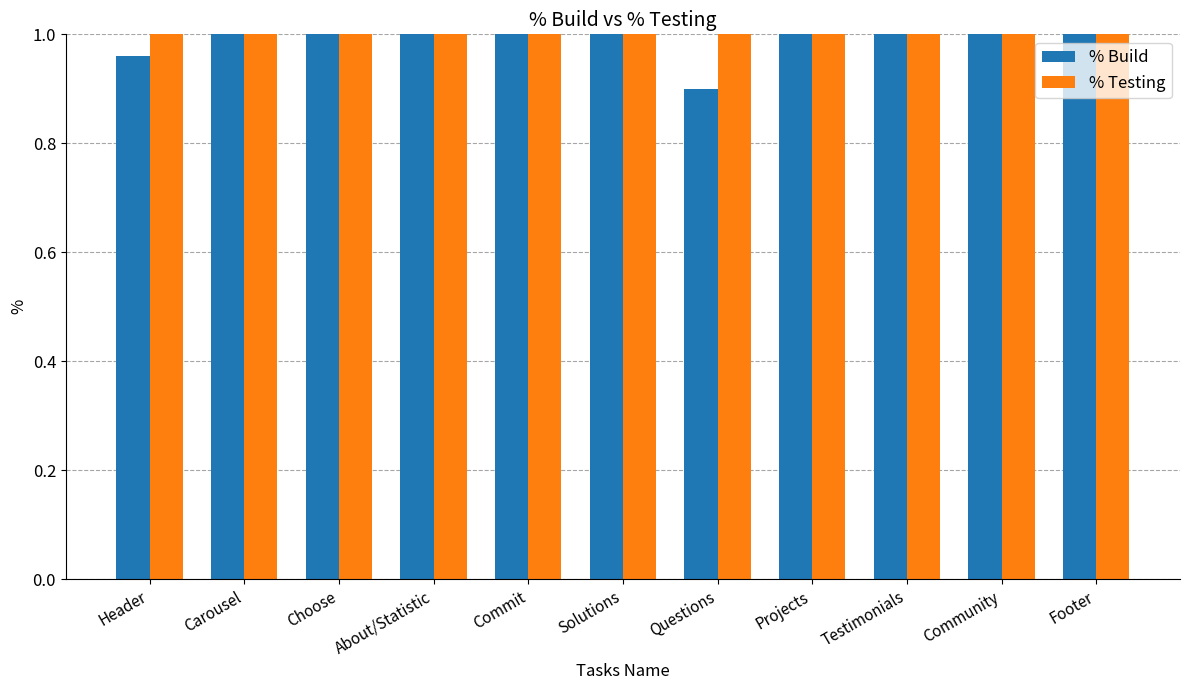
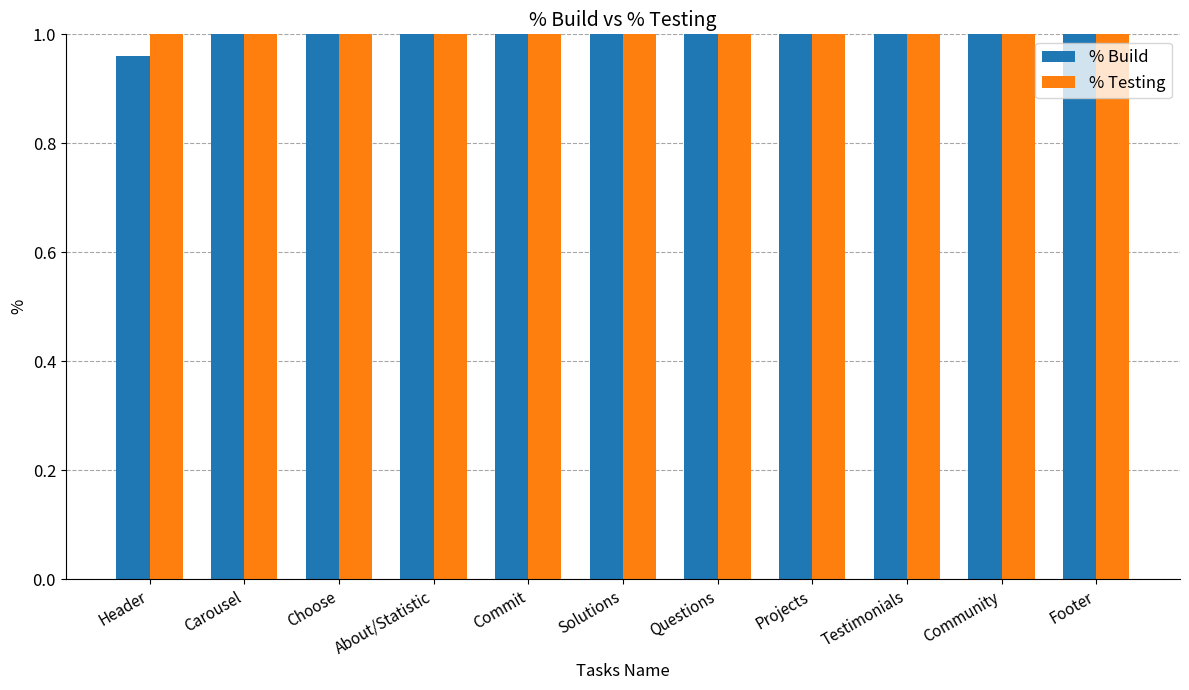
% Build, Questions: 0.9 -> 1.0
